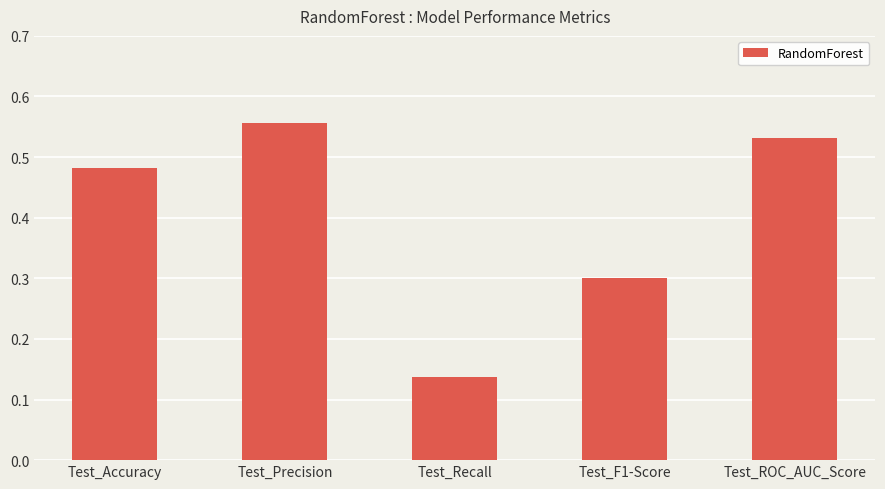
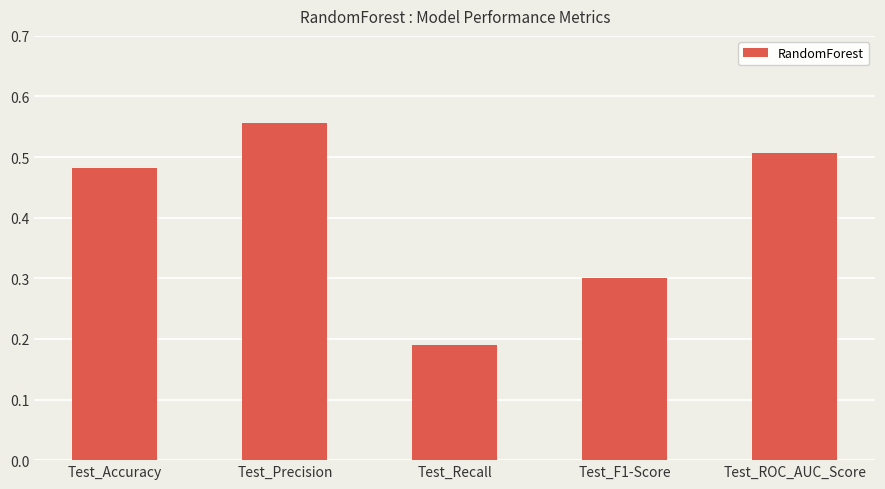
Test_Recall: 0.14 -> 0.19
Test_ROC_AUC_Score: 0.53 -> 0.51
